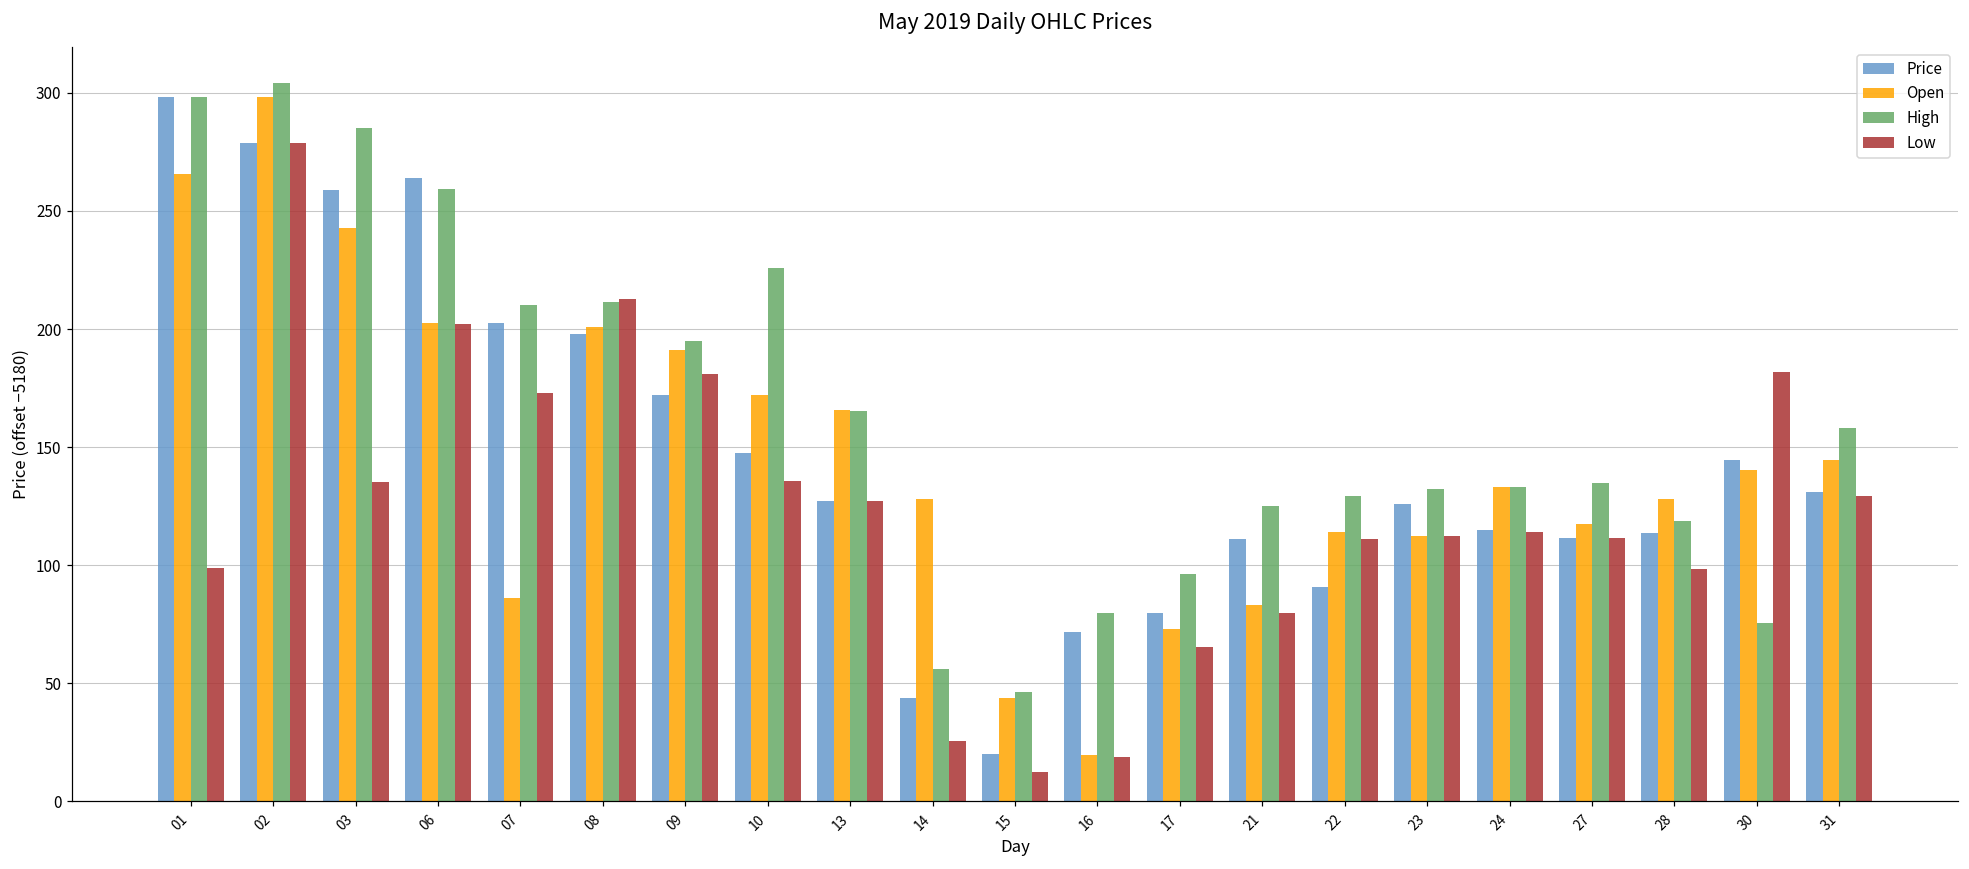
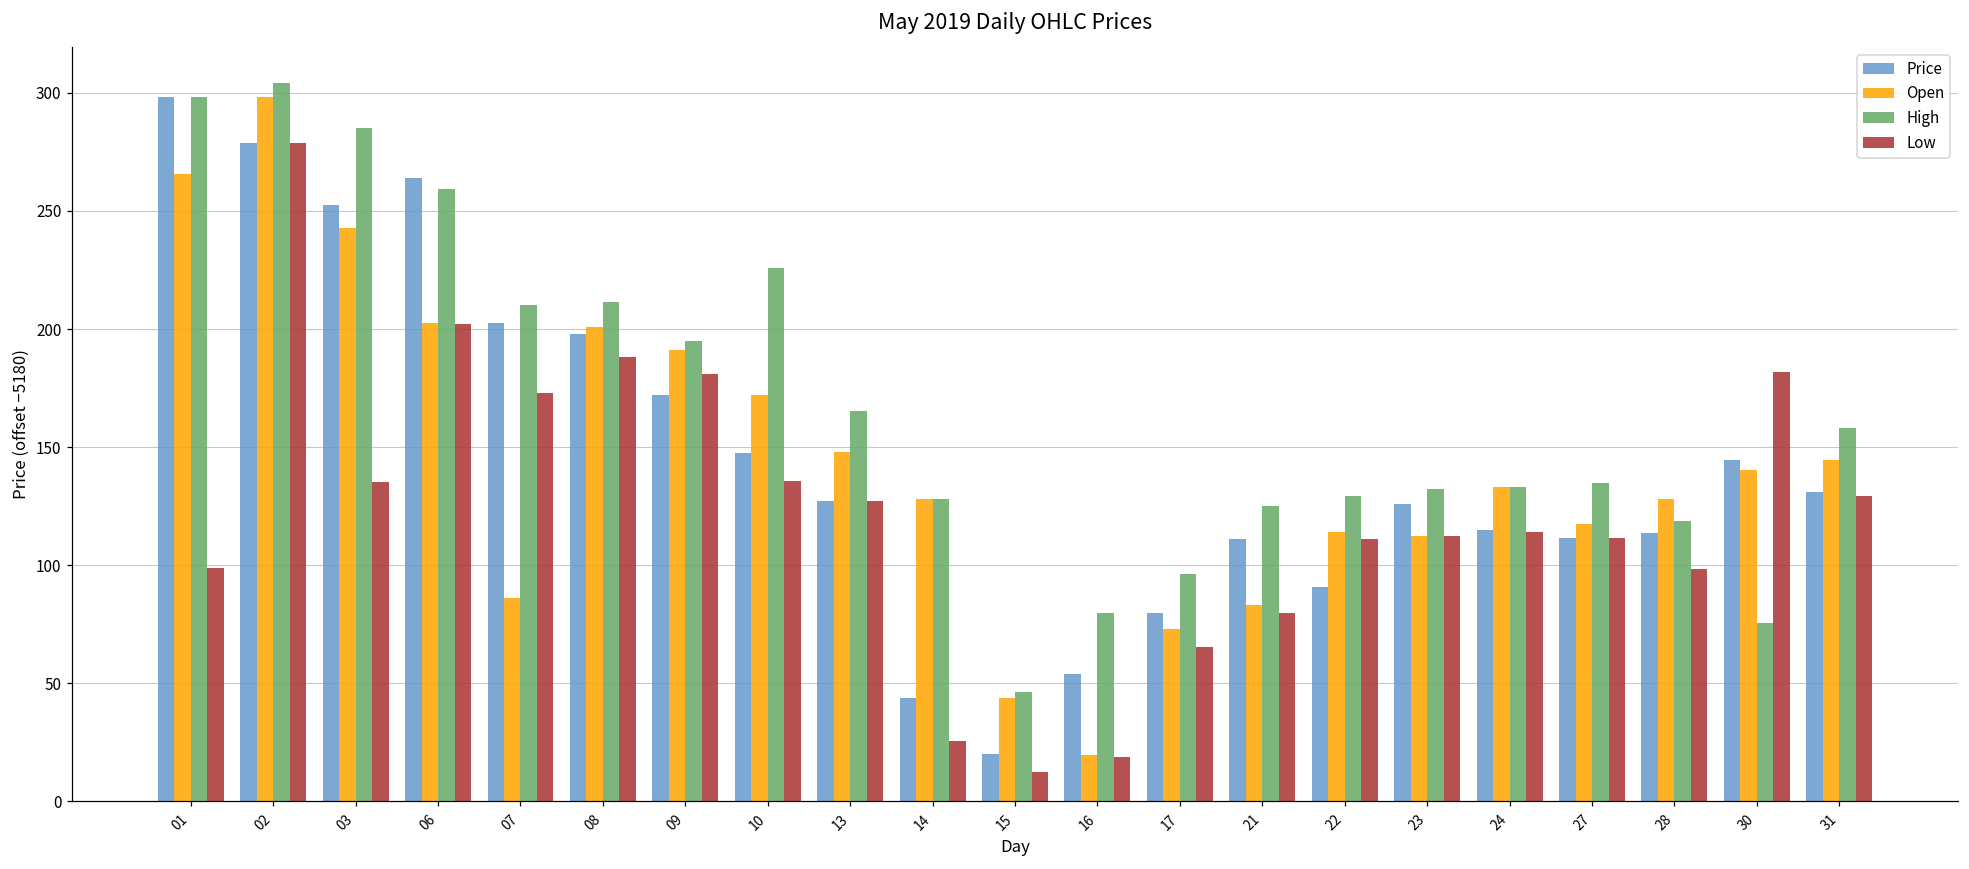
Price, 03: 259 -> 252
Low, 08: 213 -> 188
Open, 13: 166 -> 148
High, 14: 56 -> 128
Price, 16: 72 -> 54
